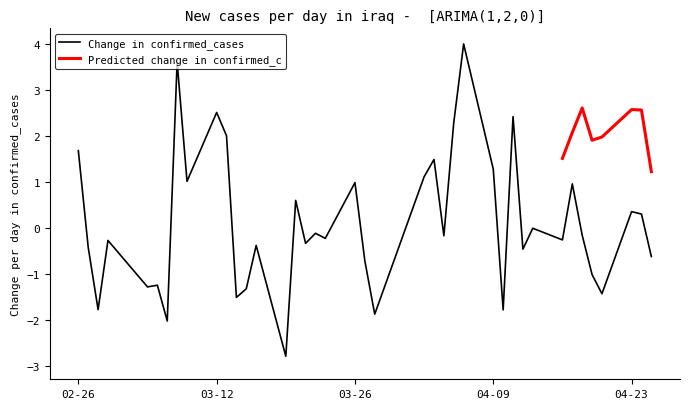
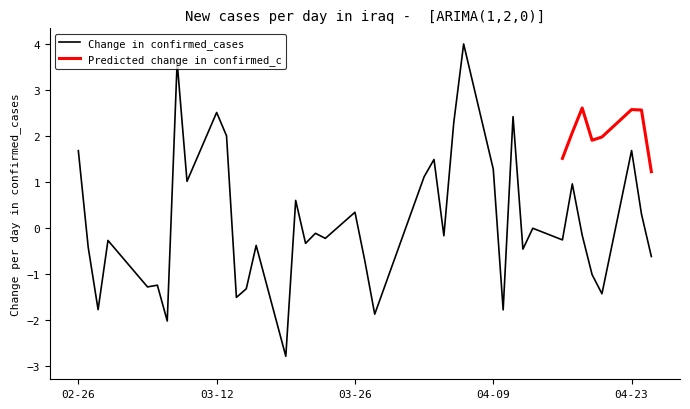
Change in confirmed_cases, 03-26: 1.0 -> 0.3
Change in confirmed_cases, 04-23: 0.4 -> 1.7
